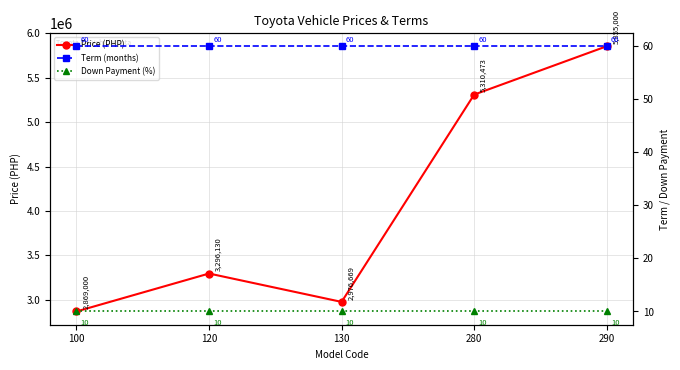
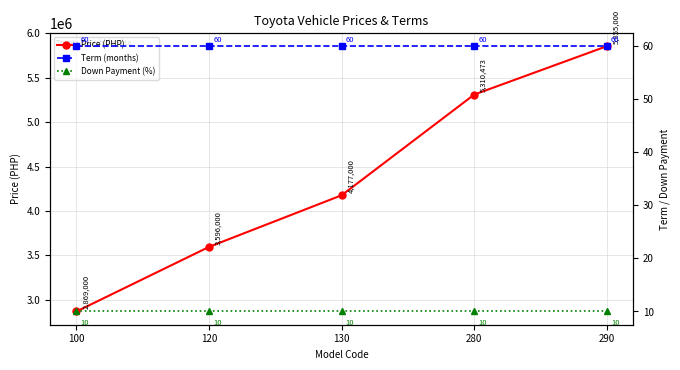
Price (PHP), 120: 3,296,130 -> 3,596,000
Price (PHP), 130: 2,976,669 -> 4,177,000
